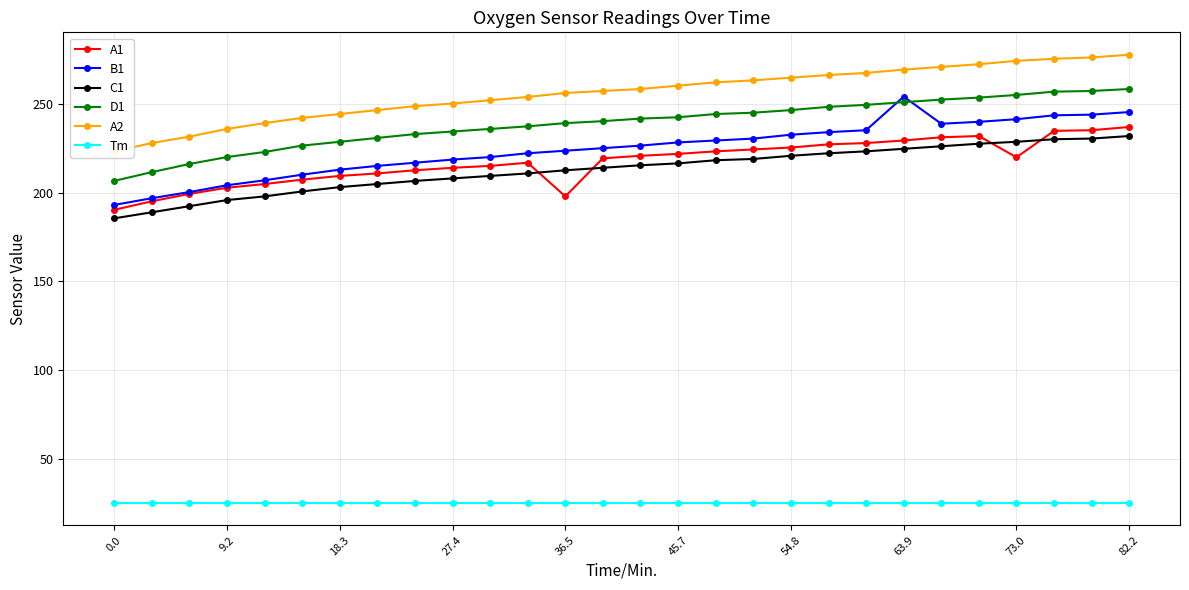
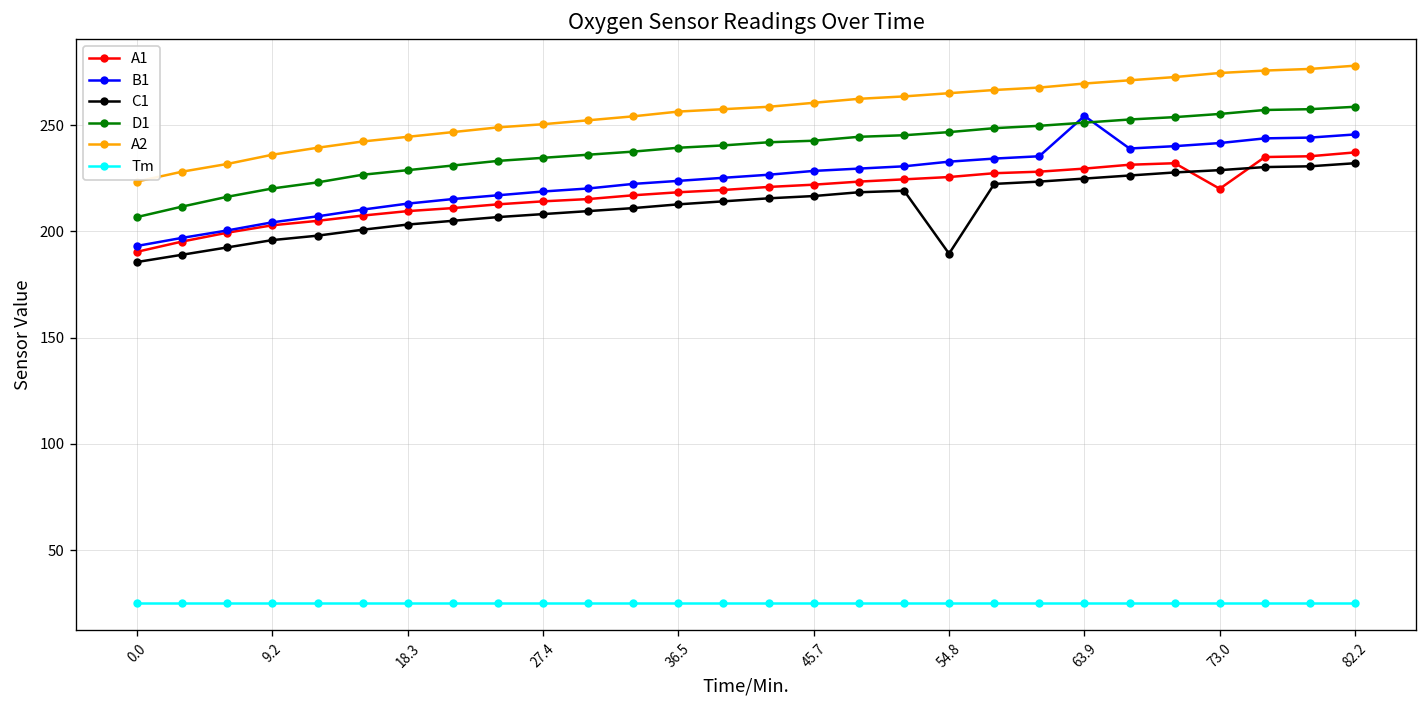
A1, 36.5: 198 -> 218
C1, 54.8: 221 -> 189
